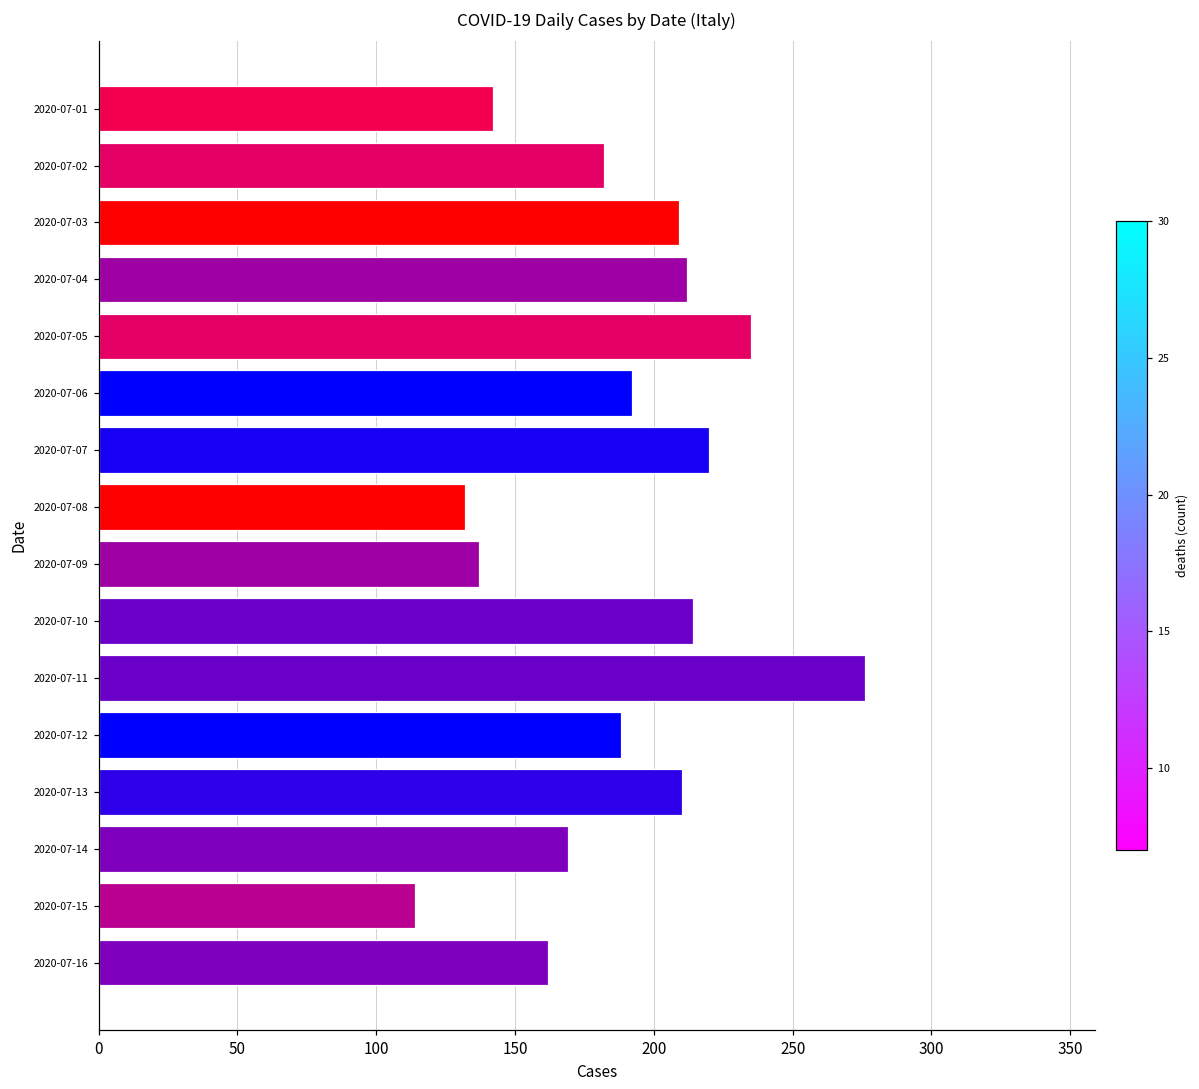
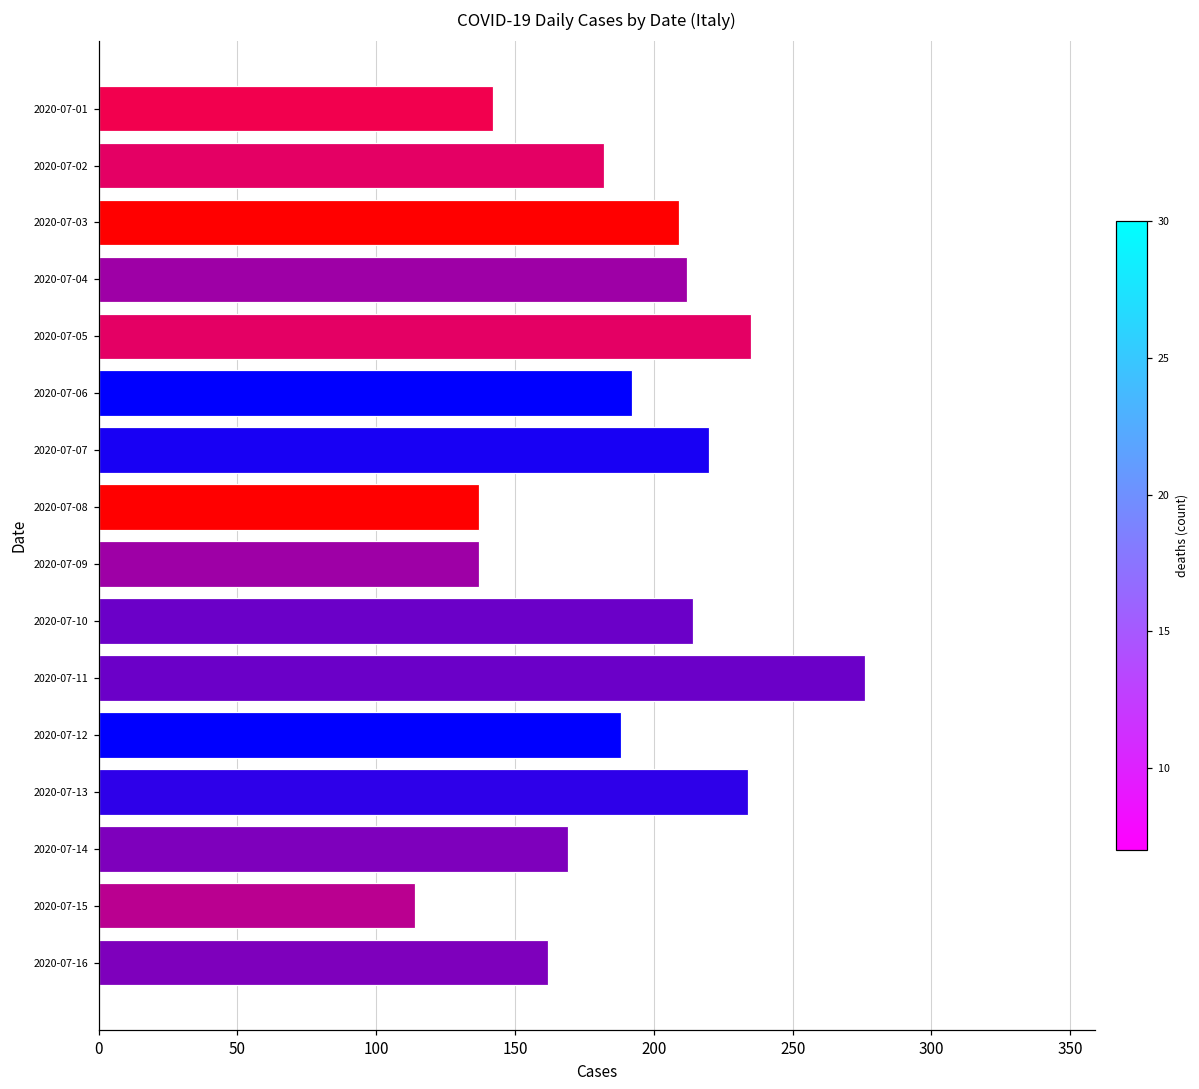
2020-07-08: 132 -> 137
2020-07-13: 210 -> 234
